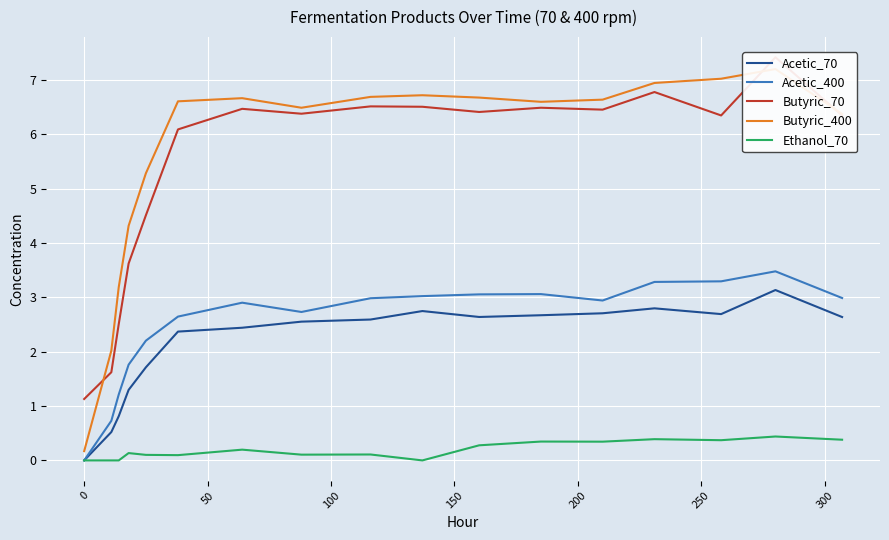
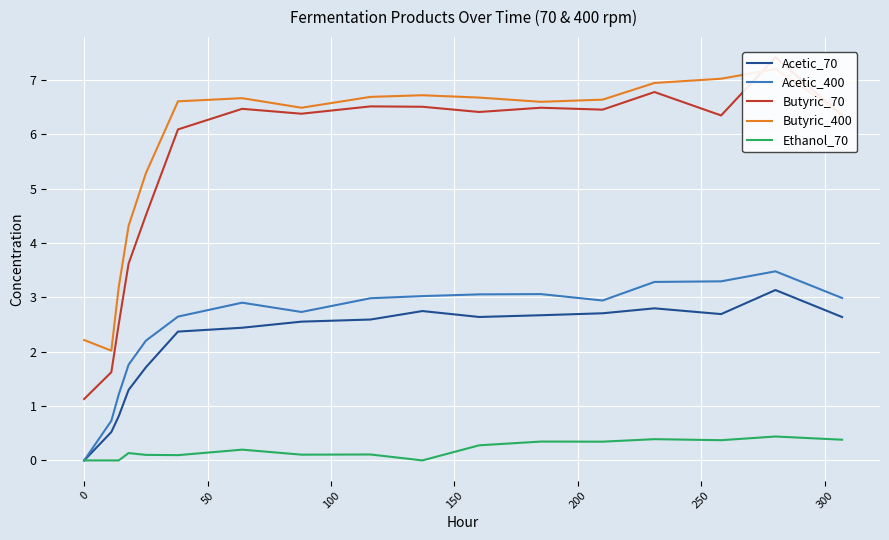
Butyric_400, 0: 0.2 -> 2.2
